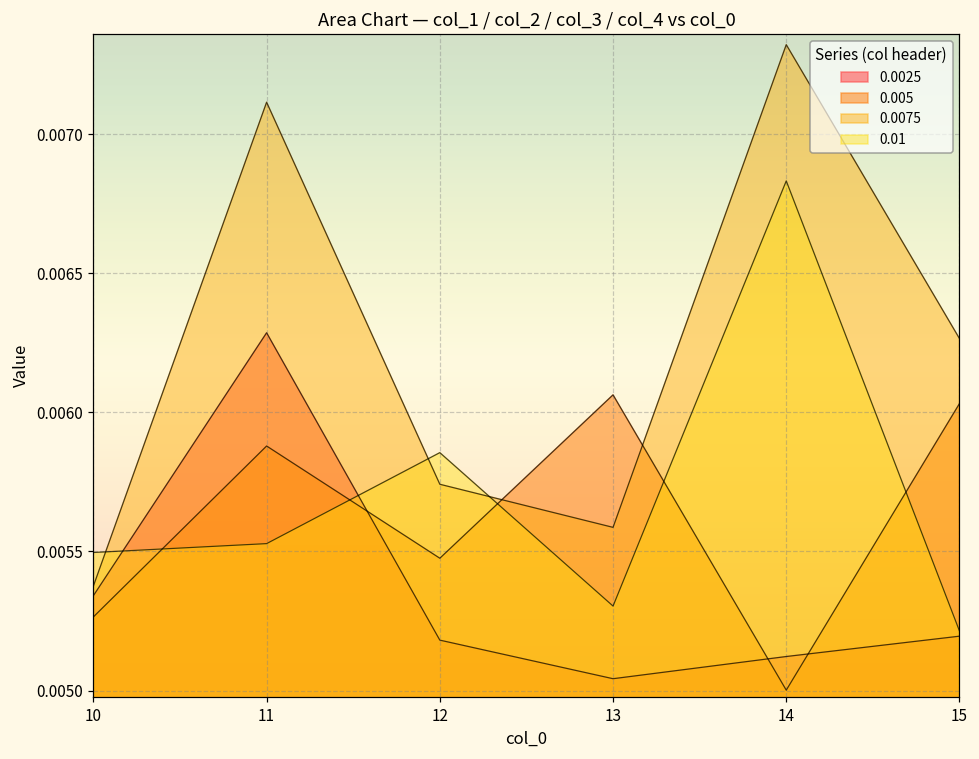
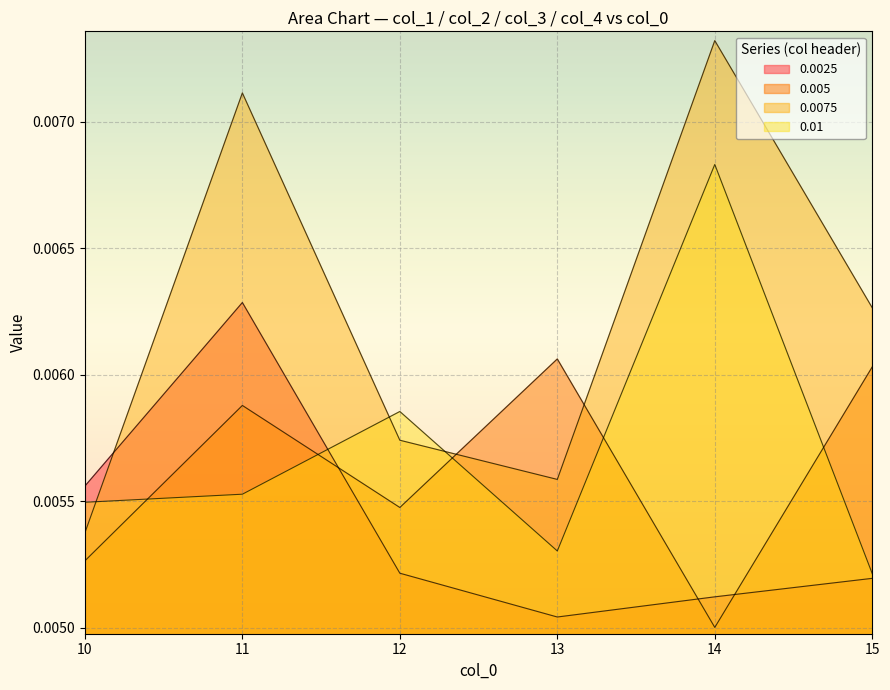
0.0025, 10: 0.00534 -> 0.00556
0.0025, 12: 0.00518 -> 0.00522
